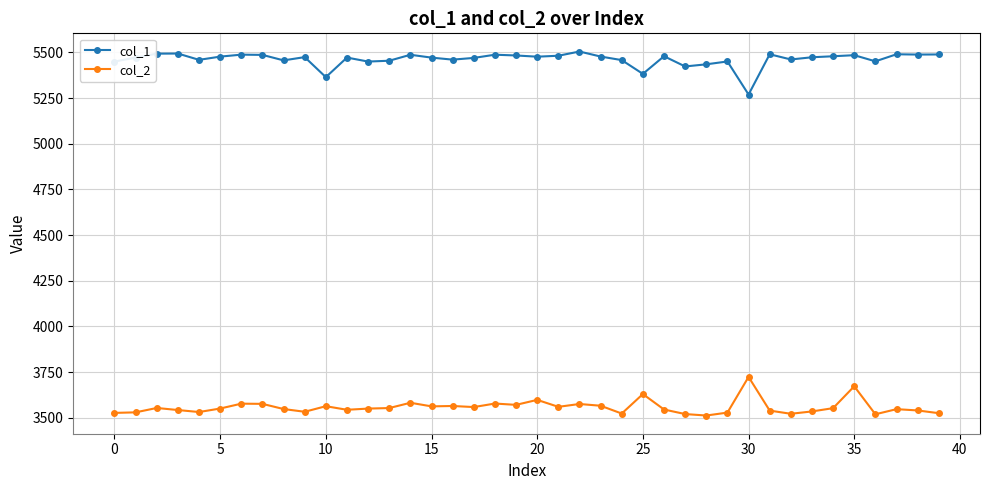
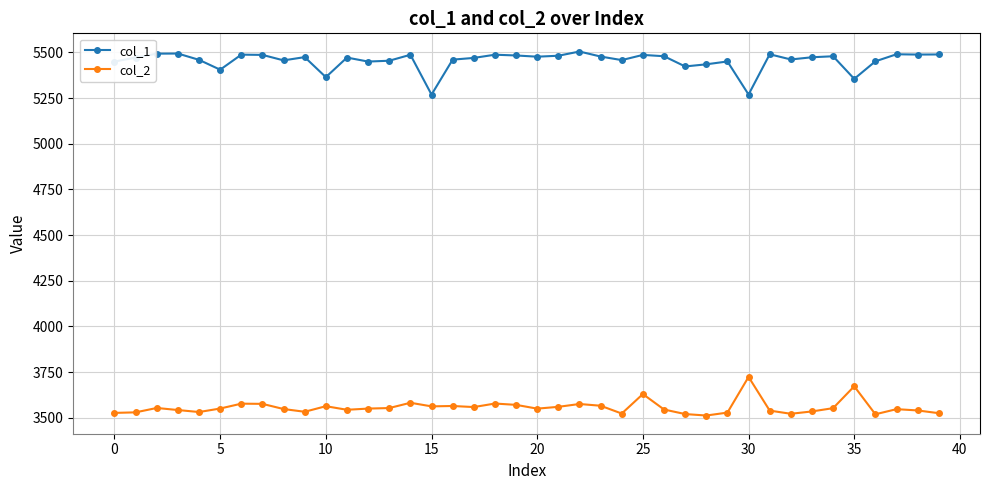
col_1, 5: 5480 -> 5410
col_1, 15: 5470 -> 5270
col_2, 20: 3600 -> 3550
col_1, 25: 5380 -> 5490
col_1, 35: 5490 -> 5360
